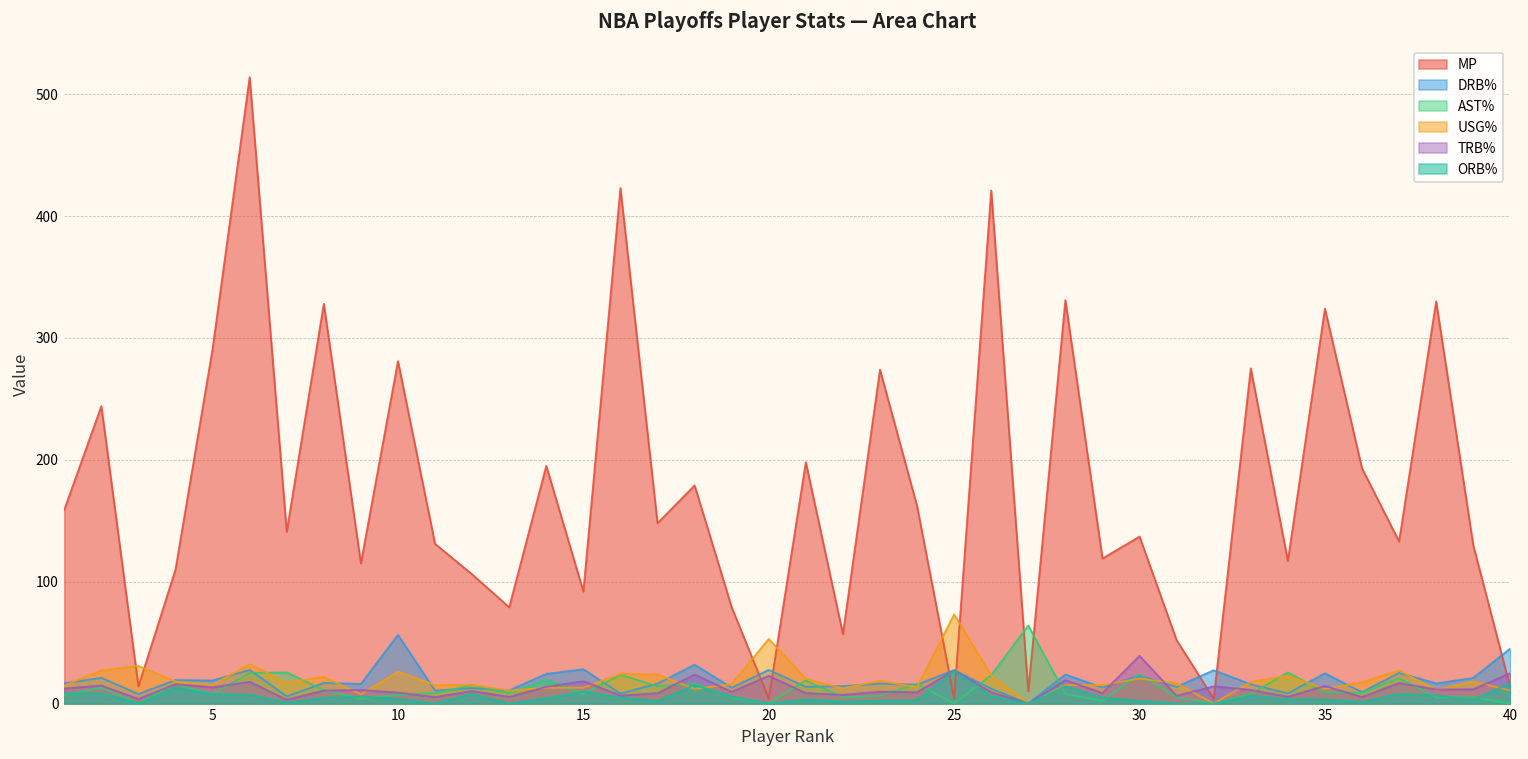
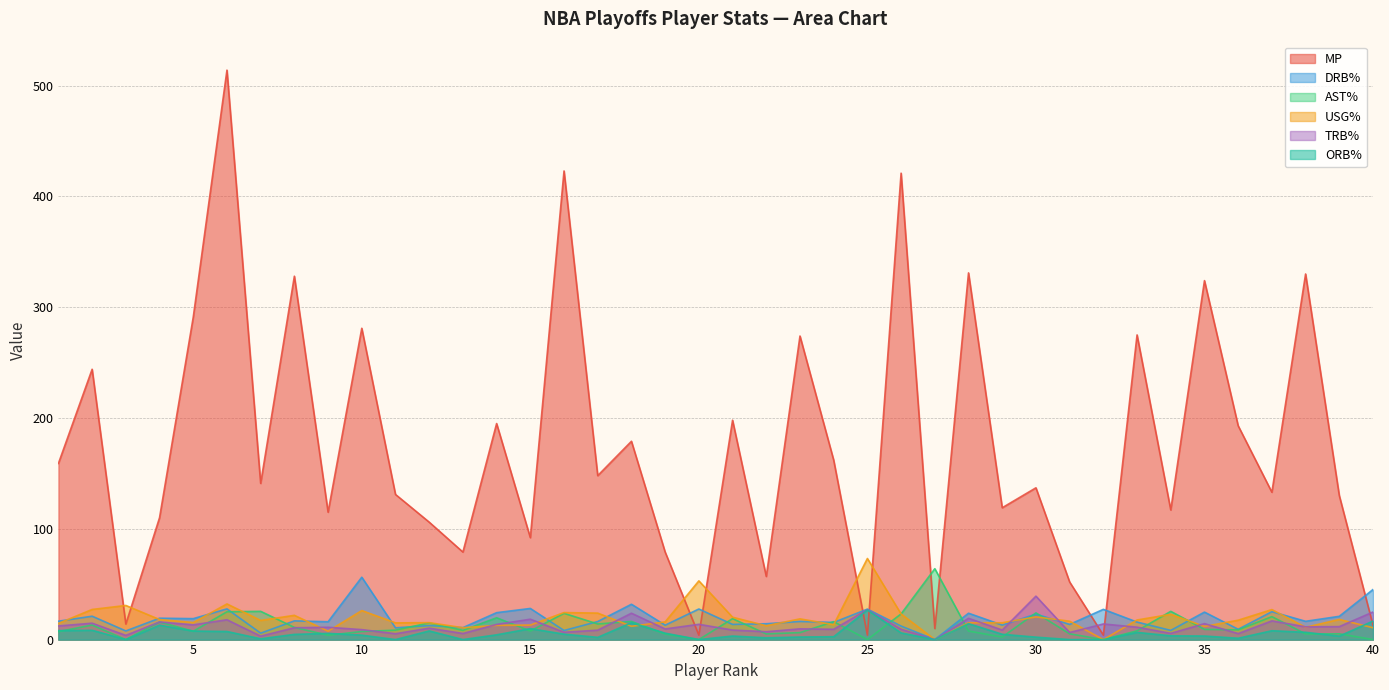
TRB%, 20: 23 -> 14
